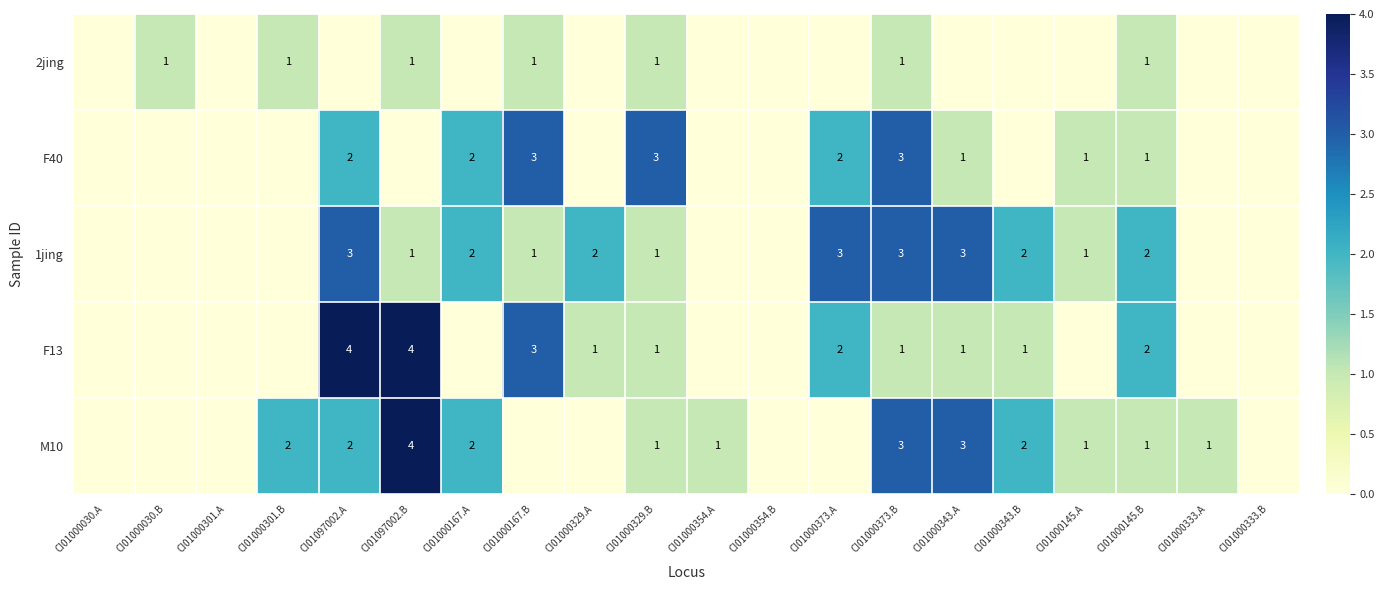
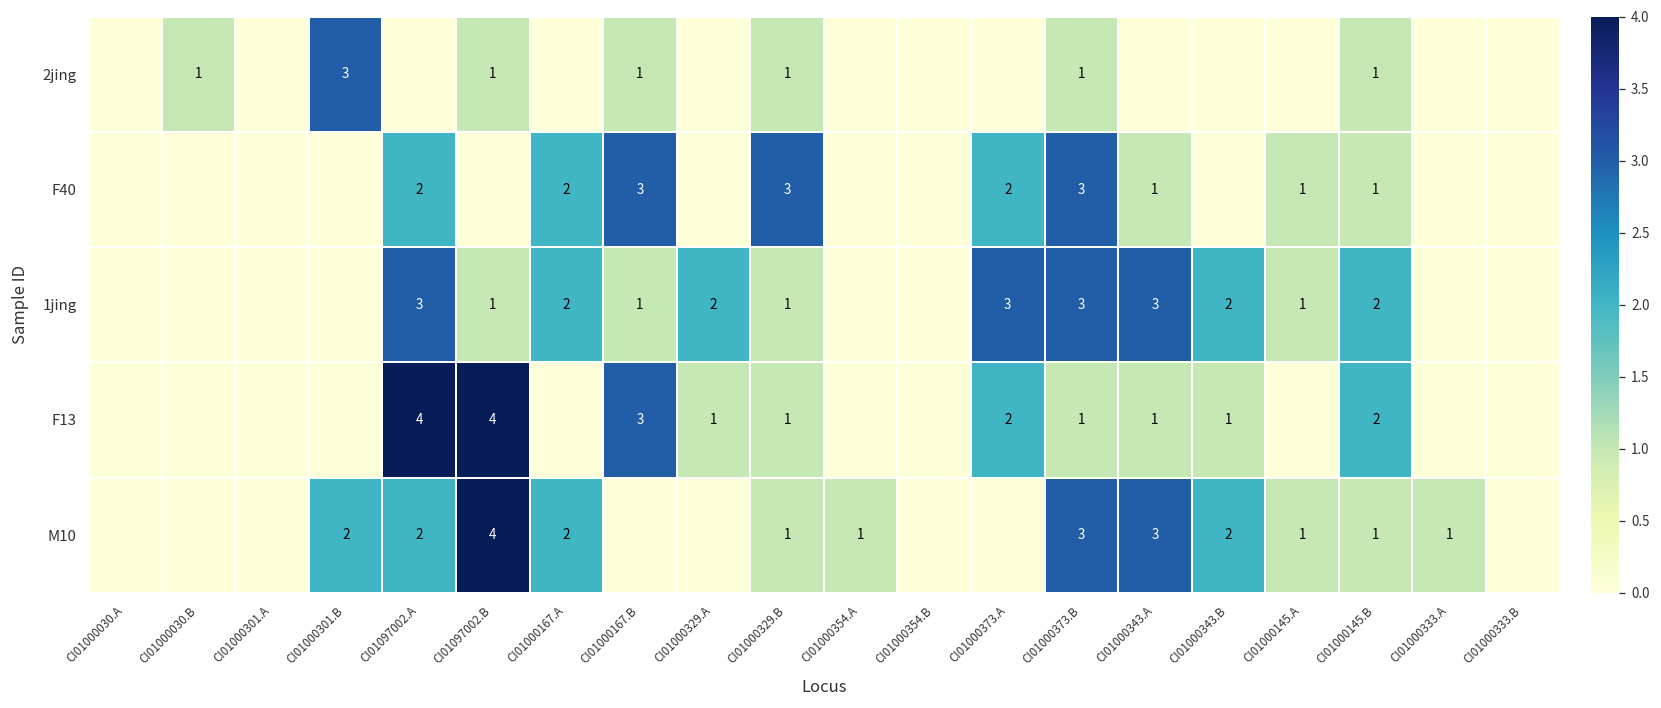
2jing, CI01000301.B: 1 -> 3
